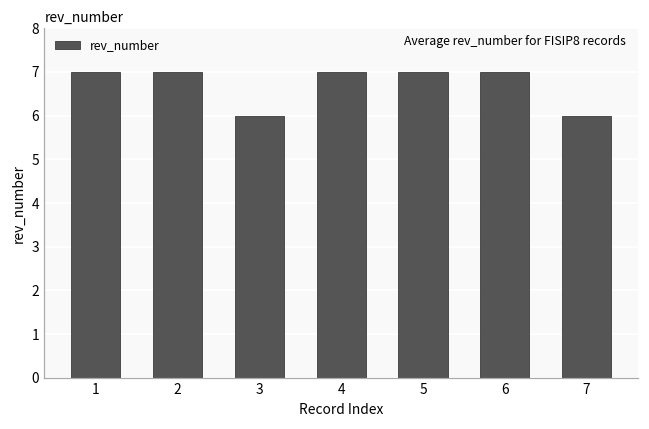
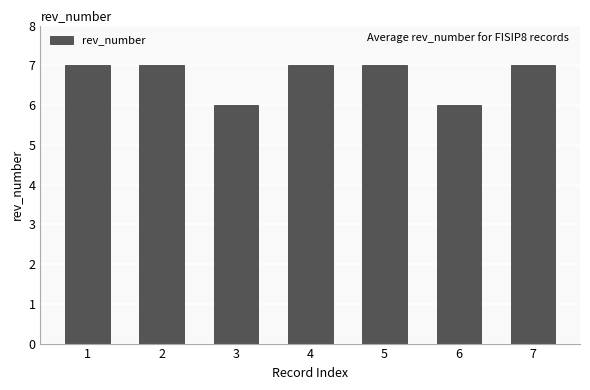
6: 7 -> 6
7: 6 -> 7
